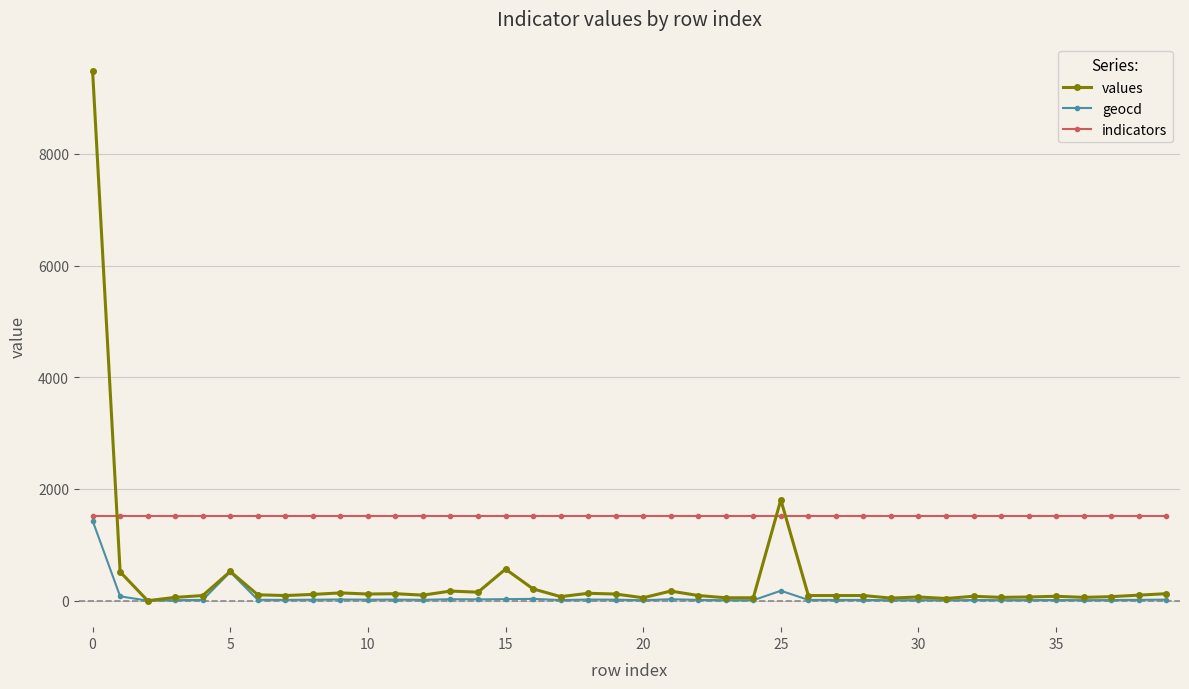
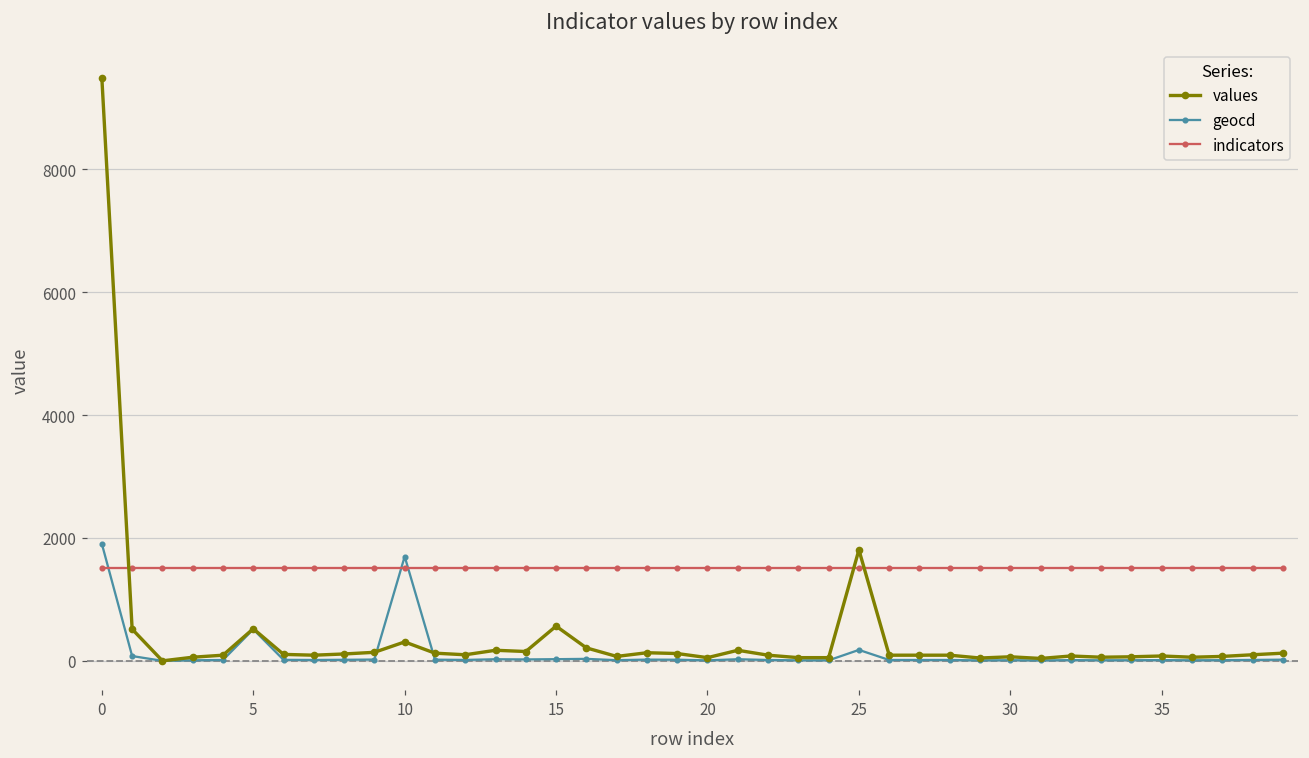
geocd, 0: 1400 -> 1900
values, 10: 100 -> 300
geocd, 10: 0 -> 1700
